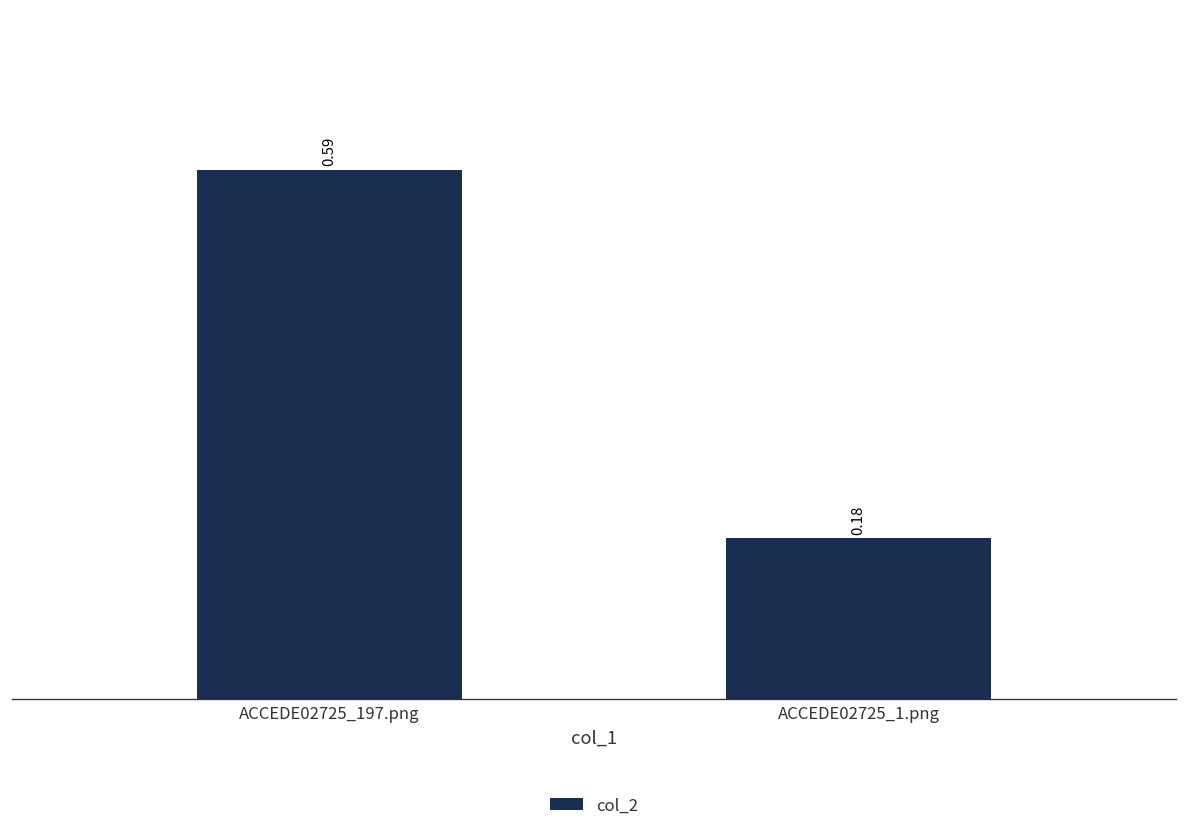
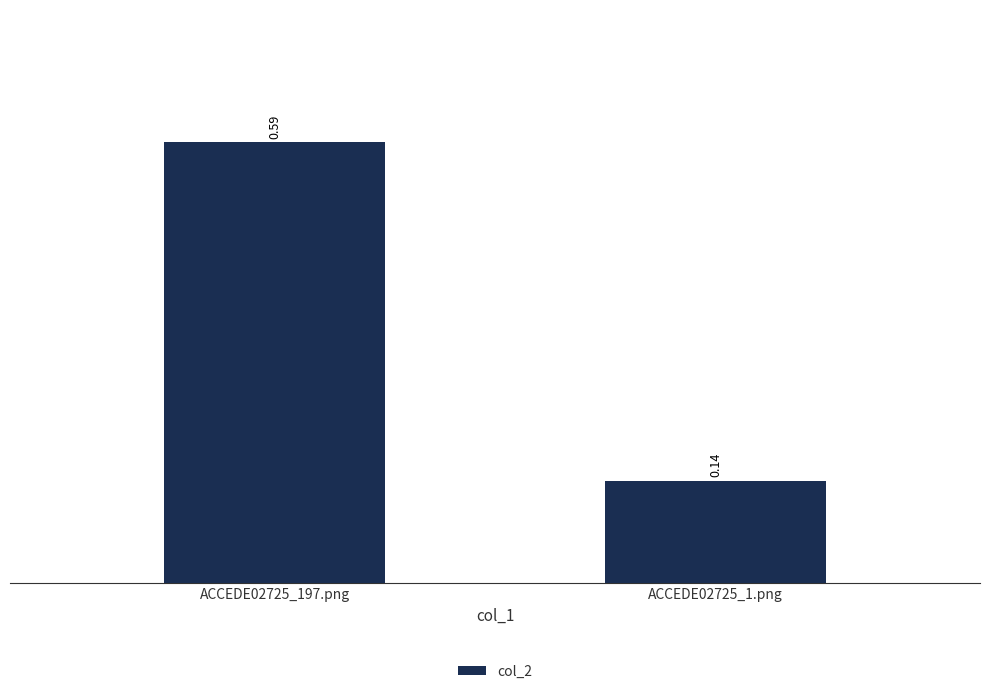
ACCEDE02725_1.png: 0.18 -> 0.14
